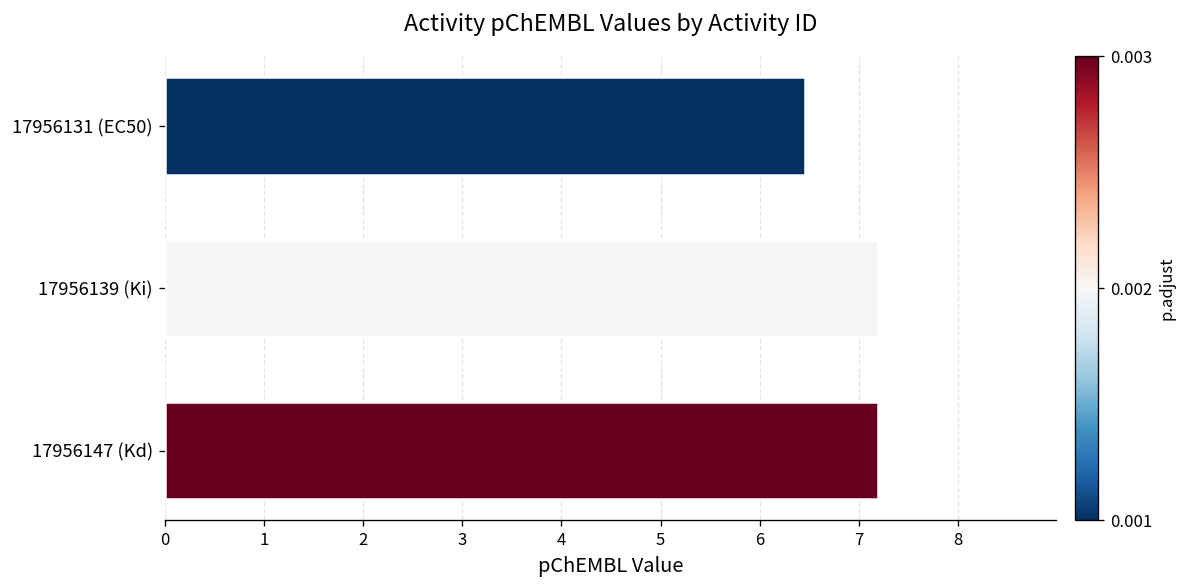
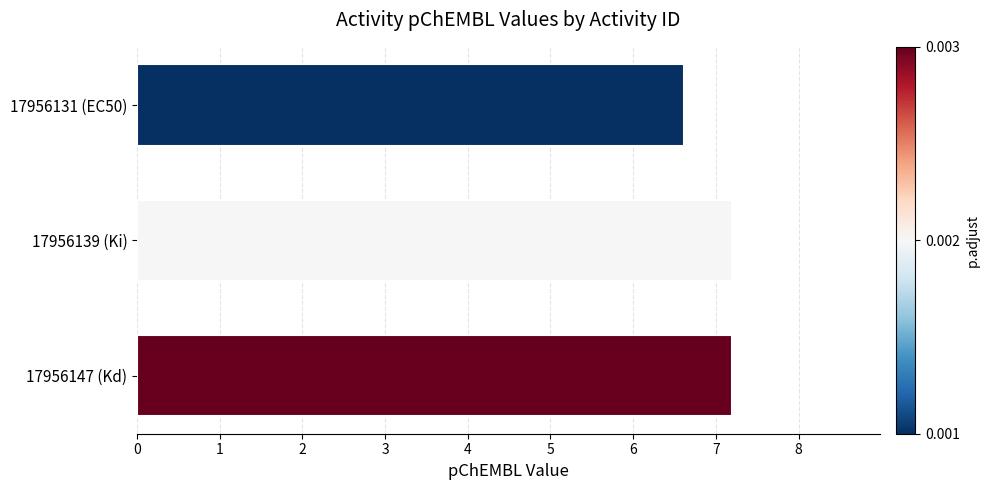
17956131 (EC50): 6.5 -> 6.6
